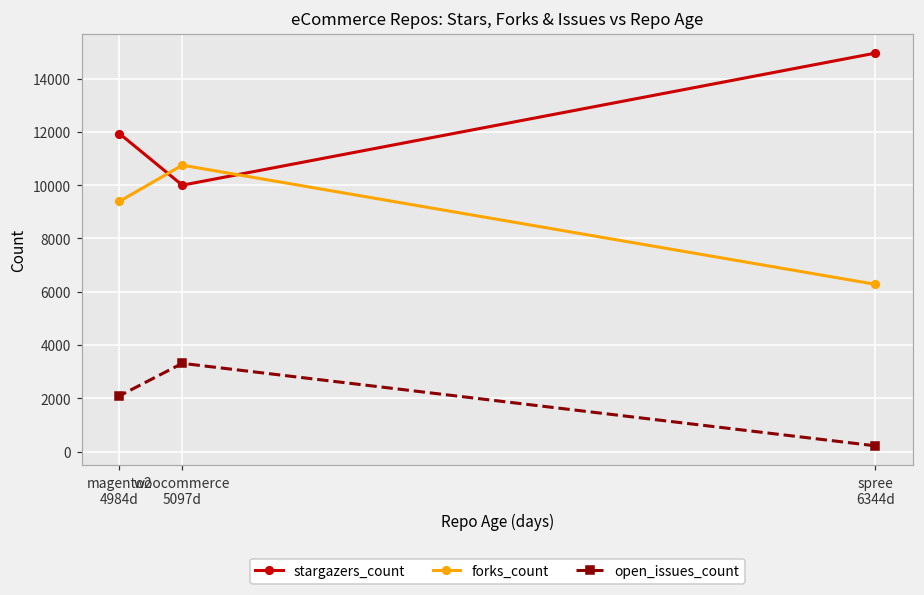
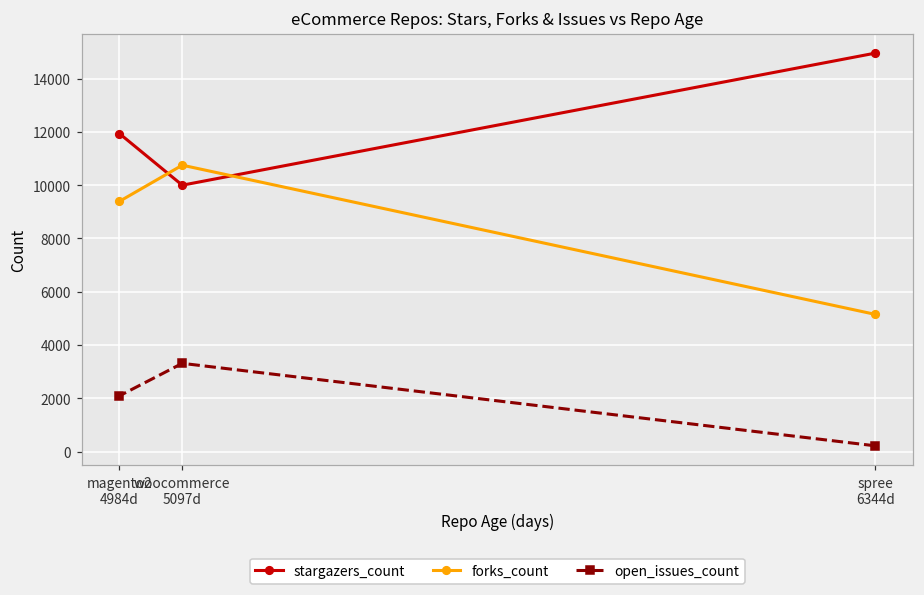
forks_count, spree 6344d: 6300 -> 5200
